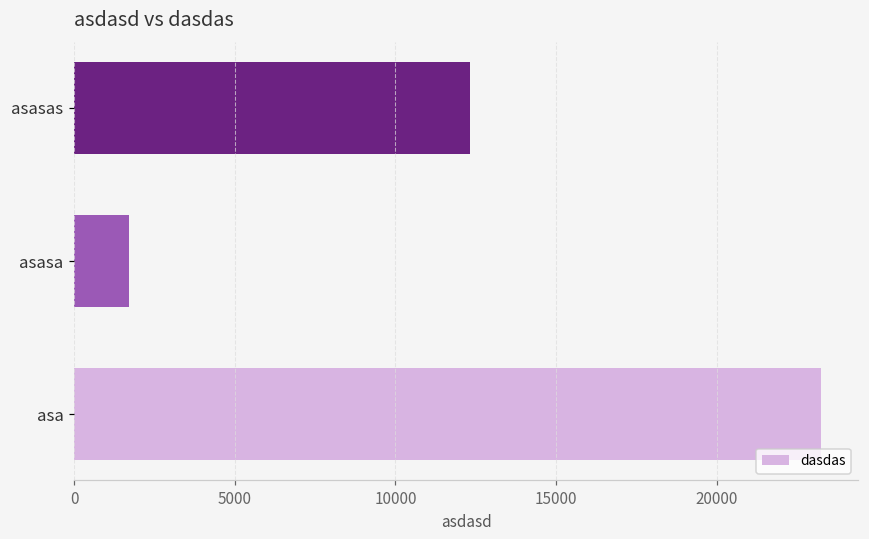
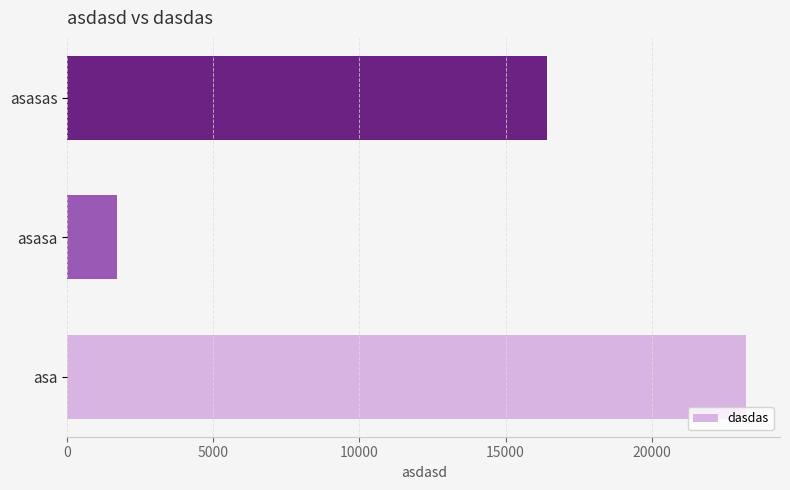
asasas: 12300 -> 16400
